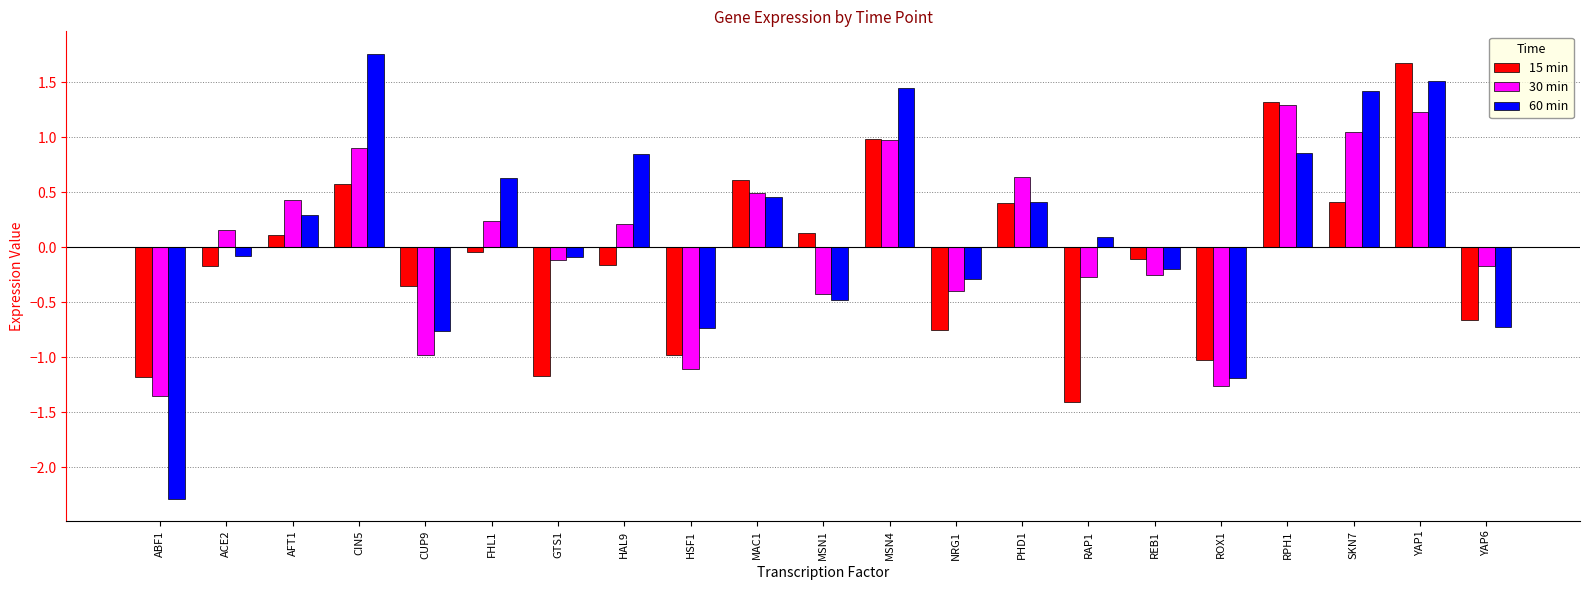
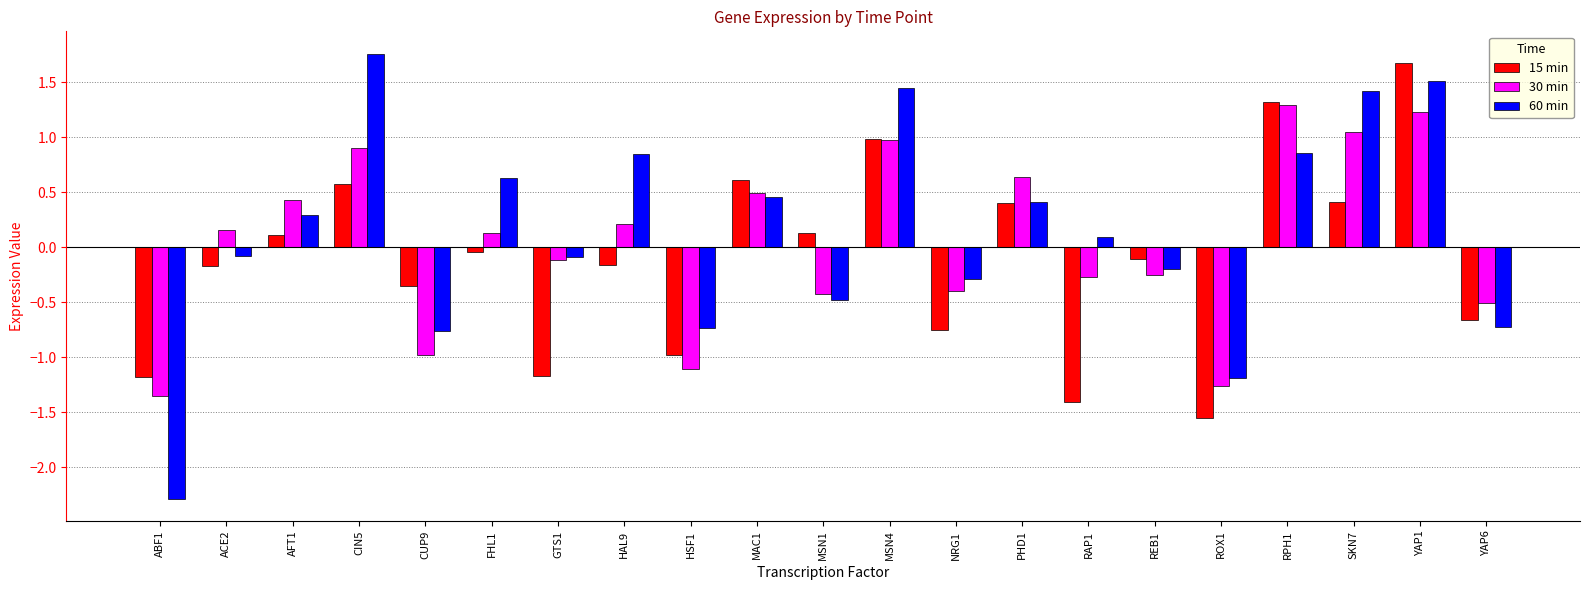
30 min, FHL1: 0.24 -> 0.13
15 min, ROX1: -1.03 -> -1.55
30 min, YAP6: -0.17 -> -0.51
